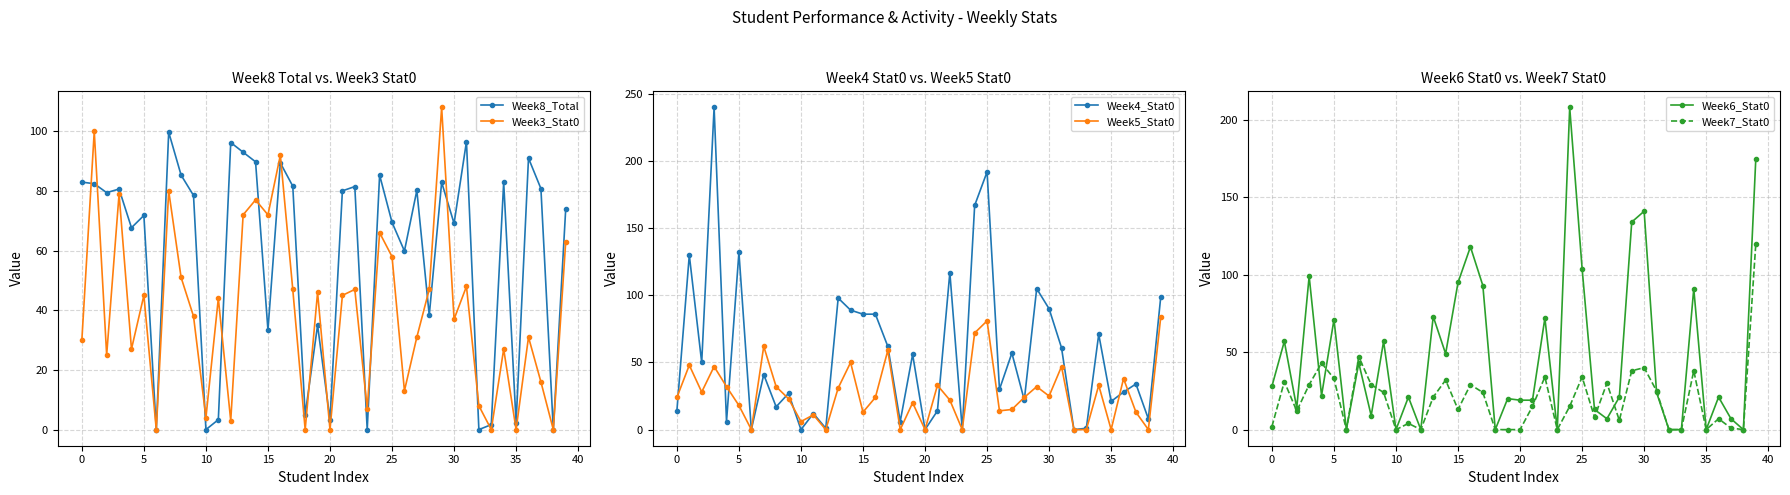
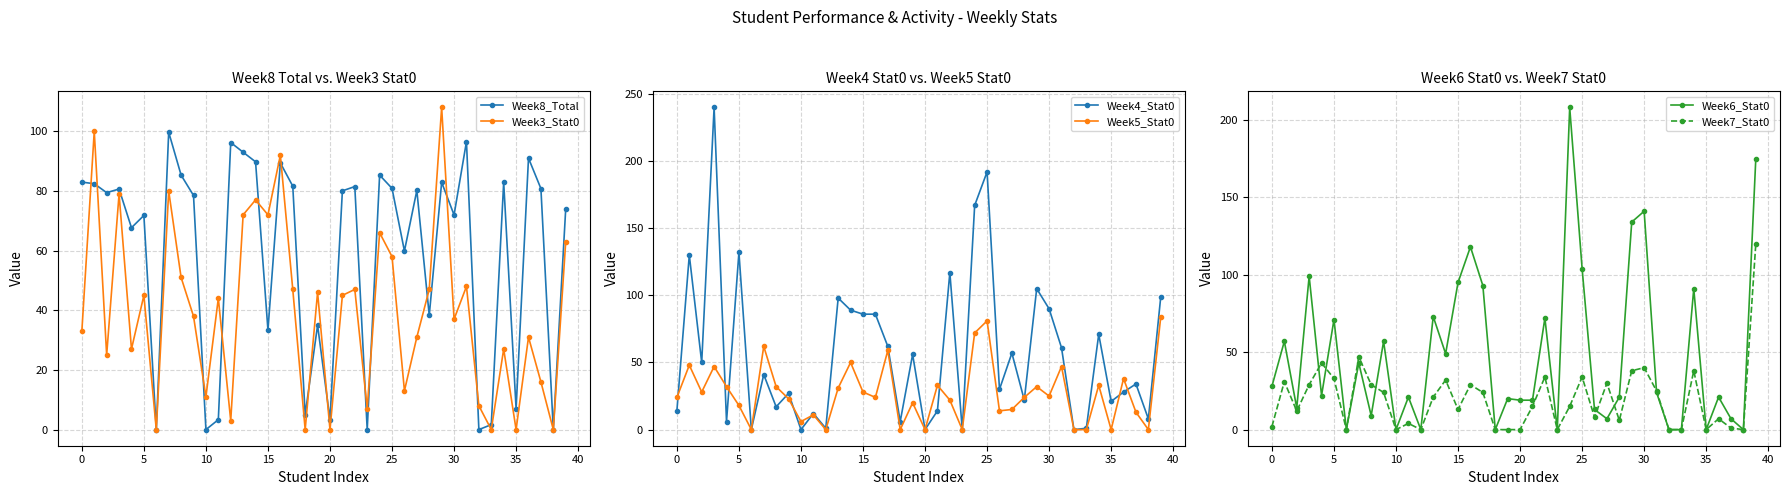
Week8 Total vs. Week3 Stat0, Week3_Stat0, 0: 30 -> 33
Week8 Total vs. Week3 Stat0, Week3_Stat0, 10: 4 -> 11
Week8 Total vs. Week3 Stat0, Week8_Total, 25: 69 -> 81
Week8 Total vs. Week3 Stat0, Week8_Total, 30: 69 -> 72
Week8 Total vs. Week3 Stat0, Week8_Total, 35: 2 -> 7
Week4 Stat0 vs. Week5 Stat0, Week5_Stat0, 15: 13 -> 28
